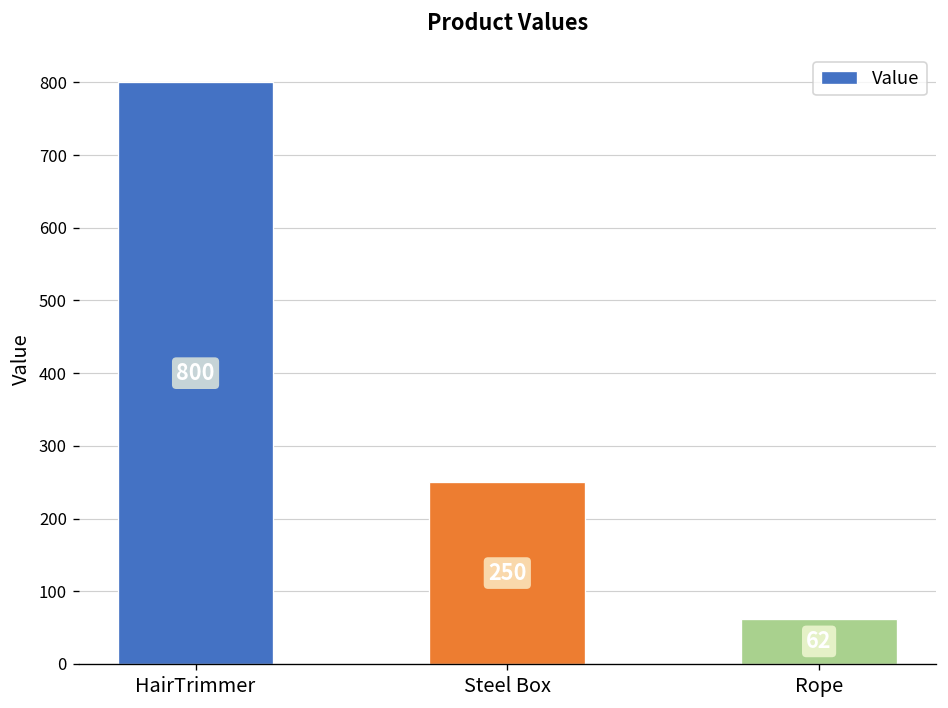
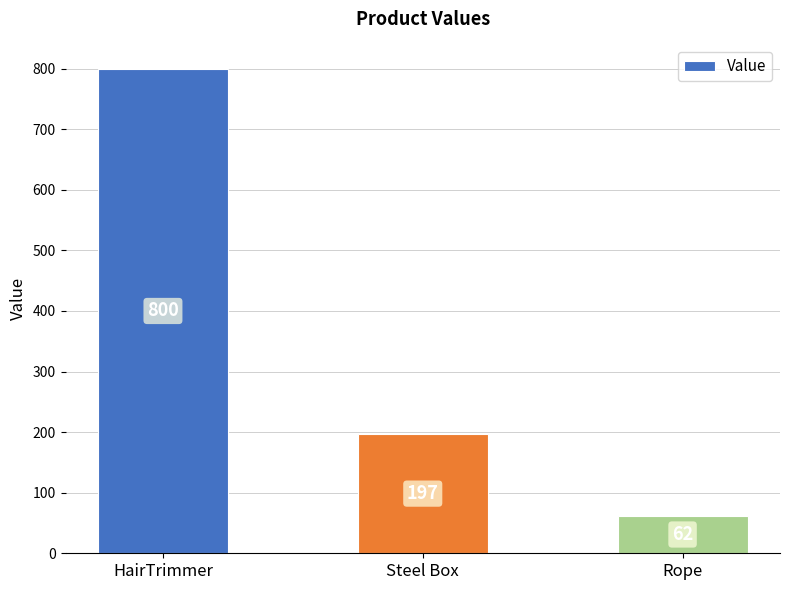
Steel Box: 250 -> 197
